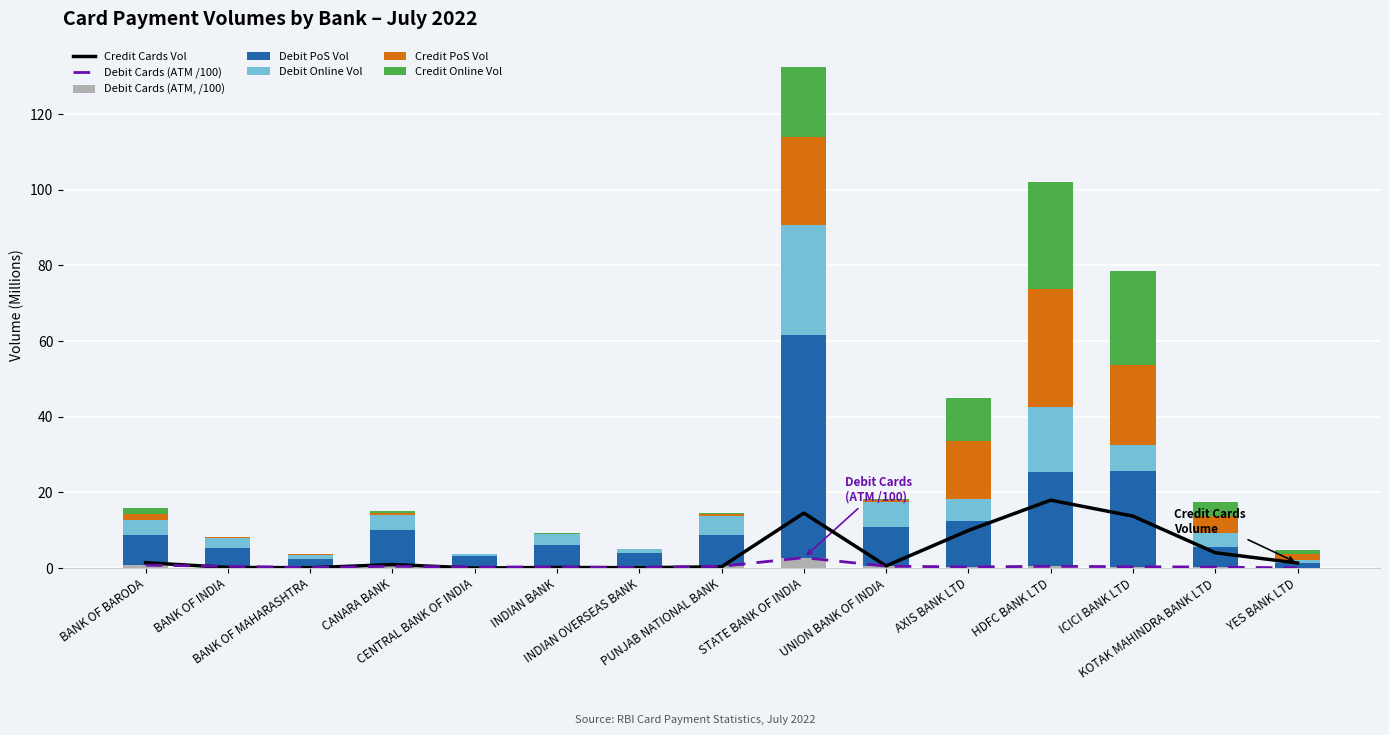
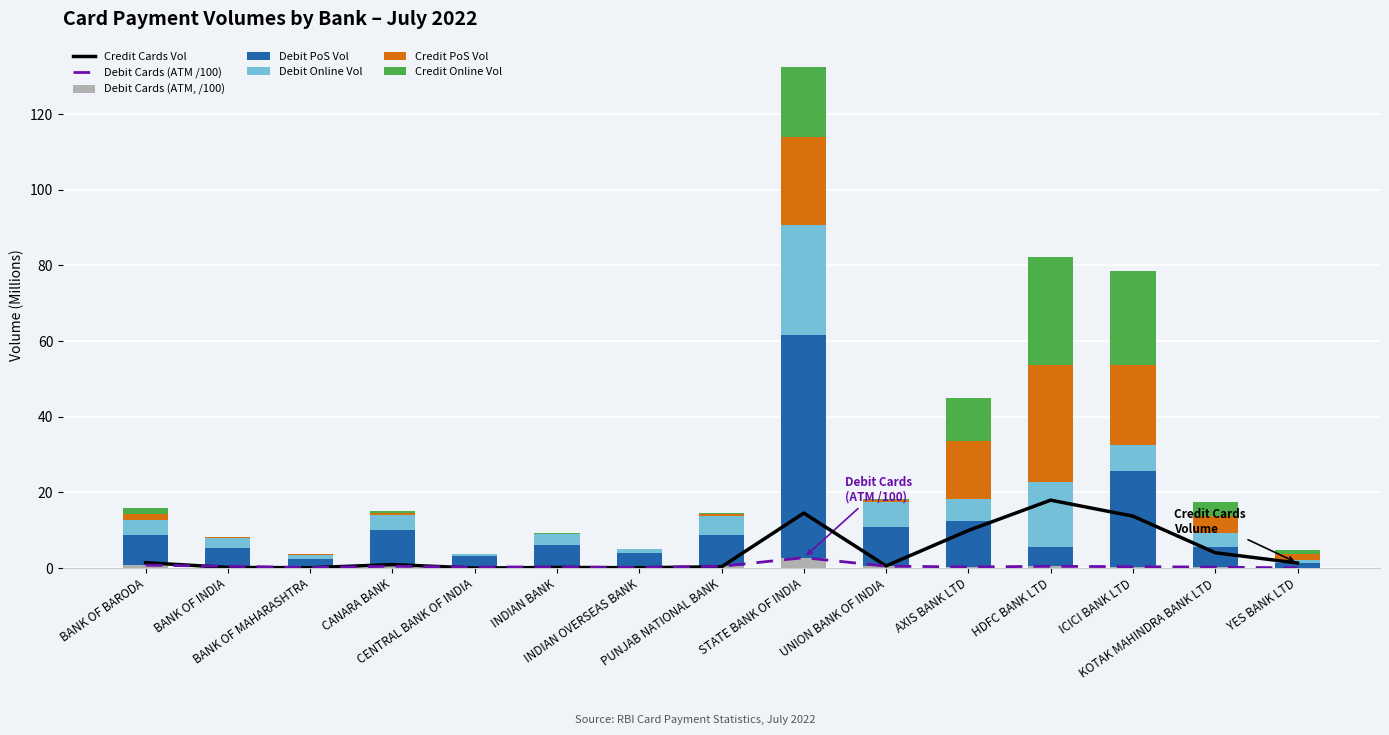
Debit PoS Vol, HDFC BANK LTD: 25 -> 5
